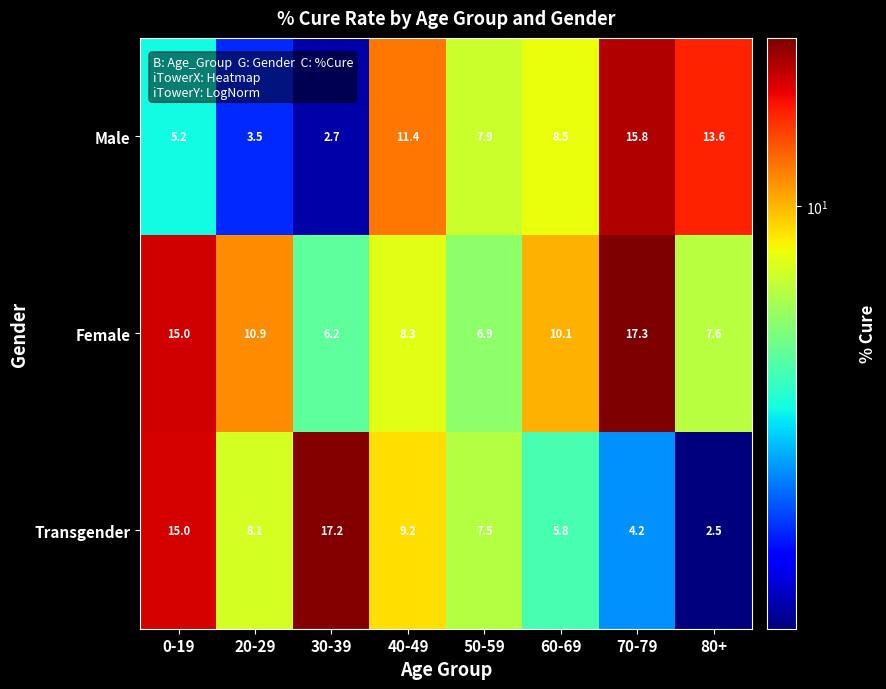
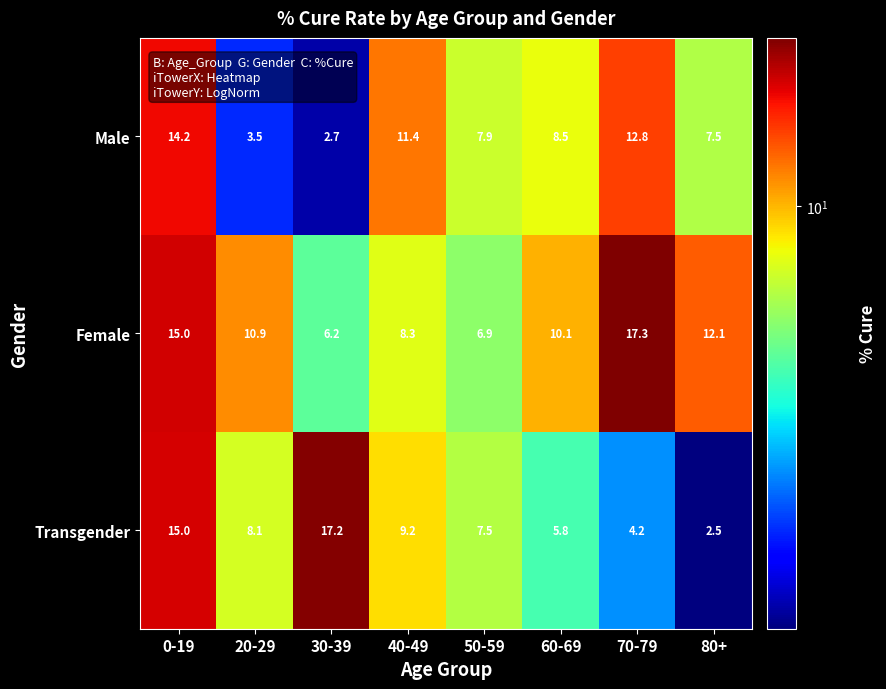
Male, 0-19: 5.2 -> 14.2
Male, 70-79: 15.8 -> 12.8
Male, 80+: 13.6 -> 7.5
Female, 80+: 7.6 -> 12.1
